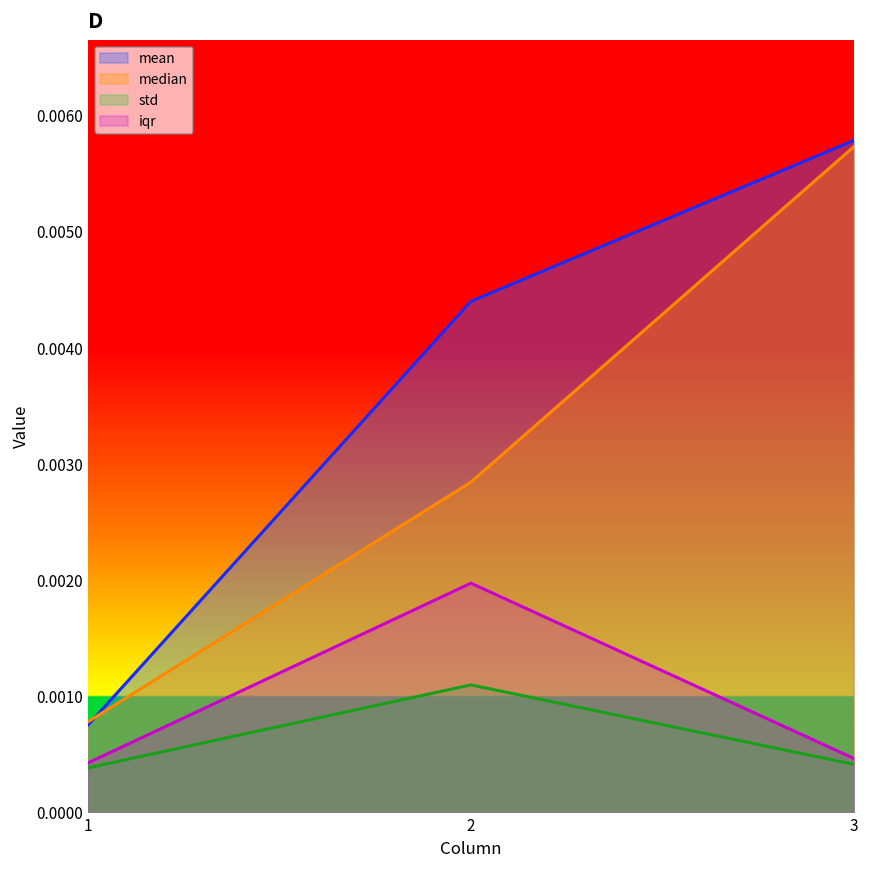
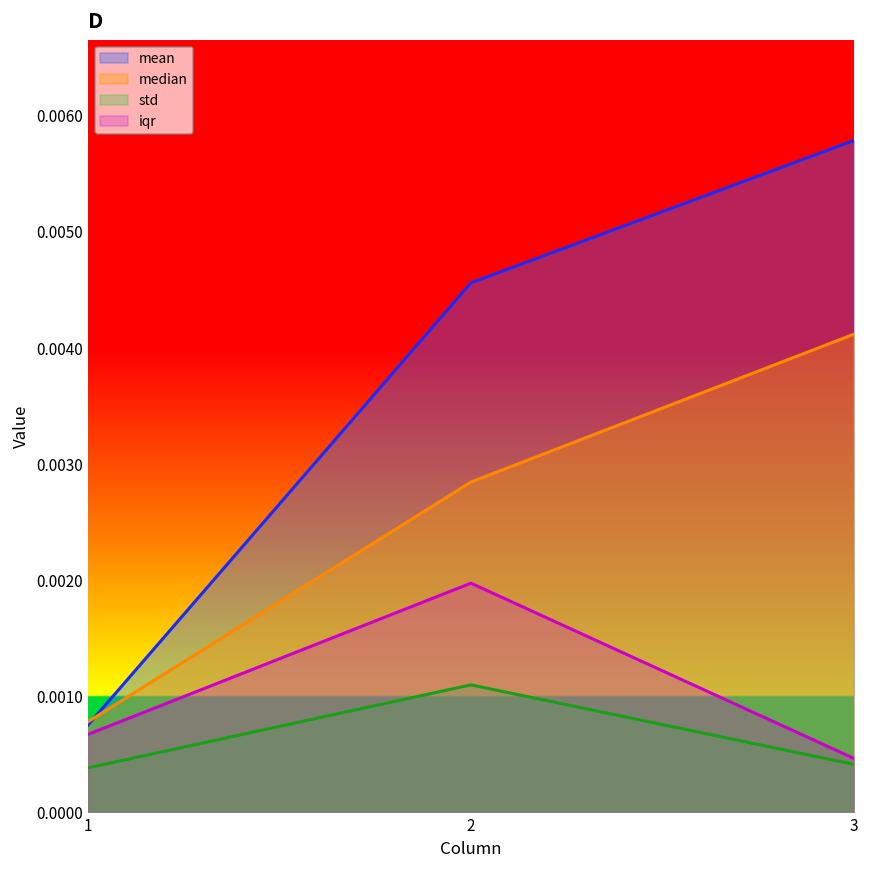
iqr, 1: 0.00043 -> 0.00067
mean, 2: 0.00440 -> 0.00456
median, 3: 0.00573 -> 0.00412
